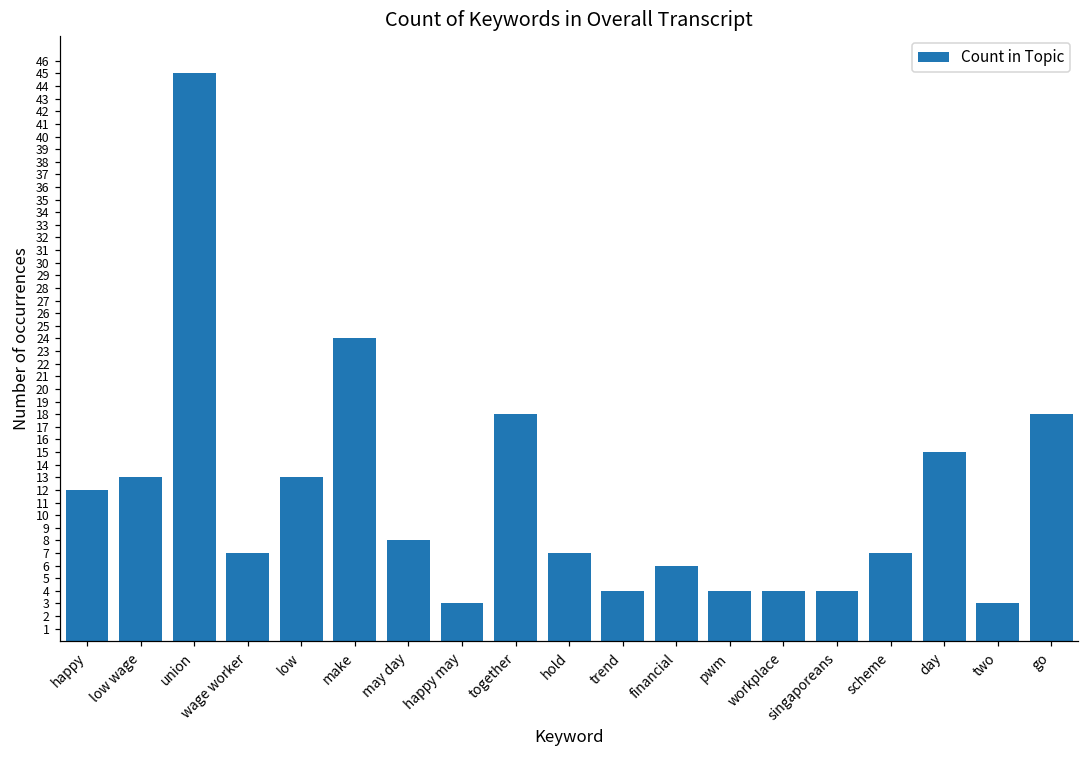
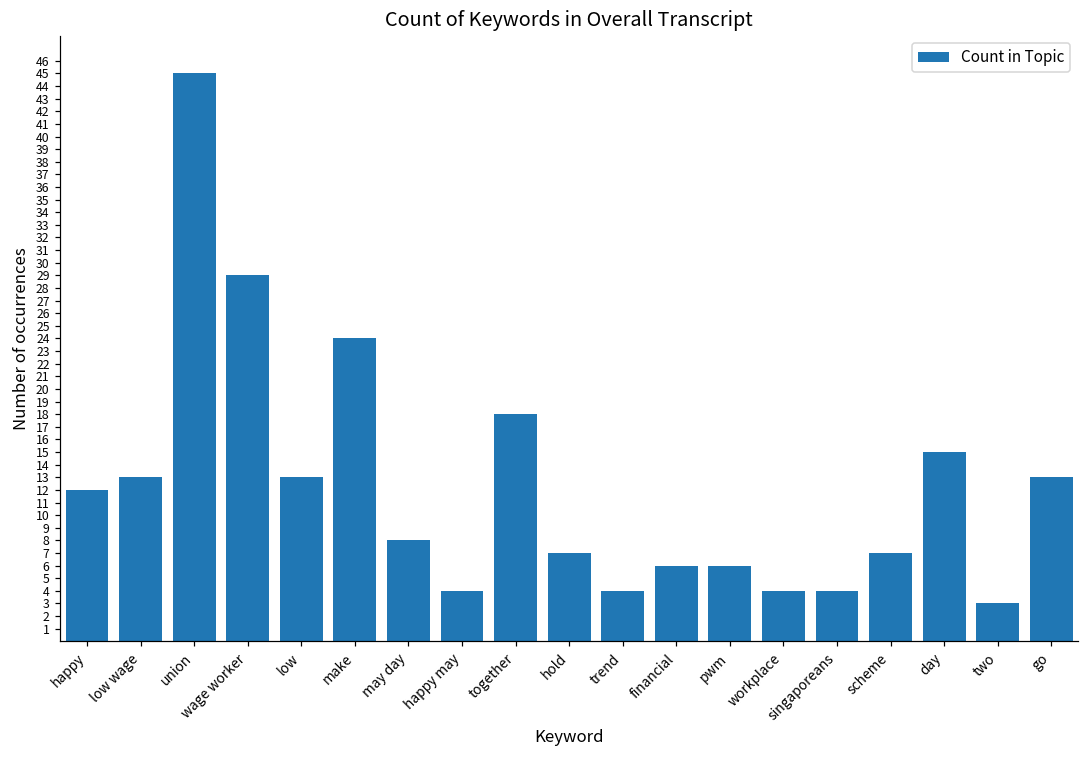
wage worker: 7 -> 29
happy may: 3 -> 4
pwm: 4 -> 6
go: 18 -> 13
